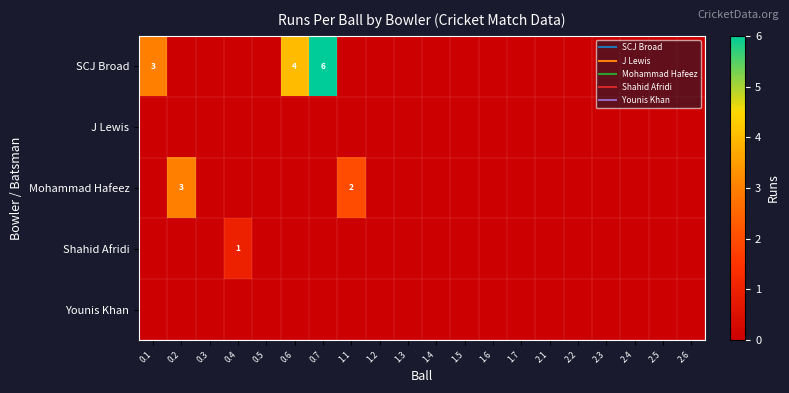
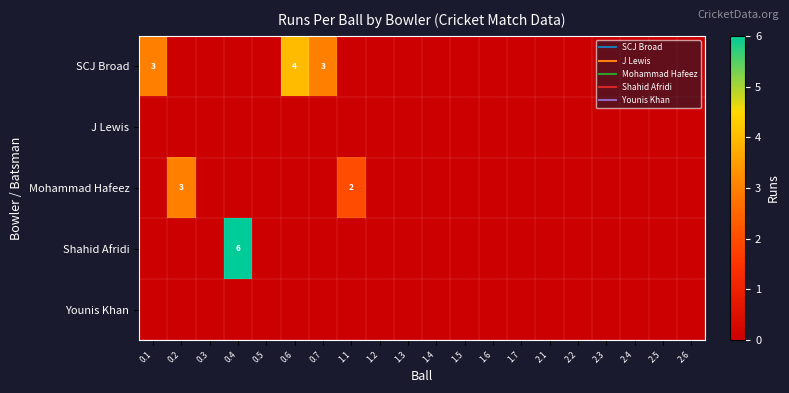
SCJ Broad, 0.7: 6 -> 3
Shahid Afridi, 0.4: 1 -> 6
